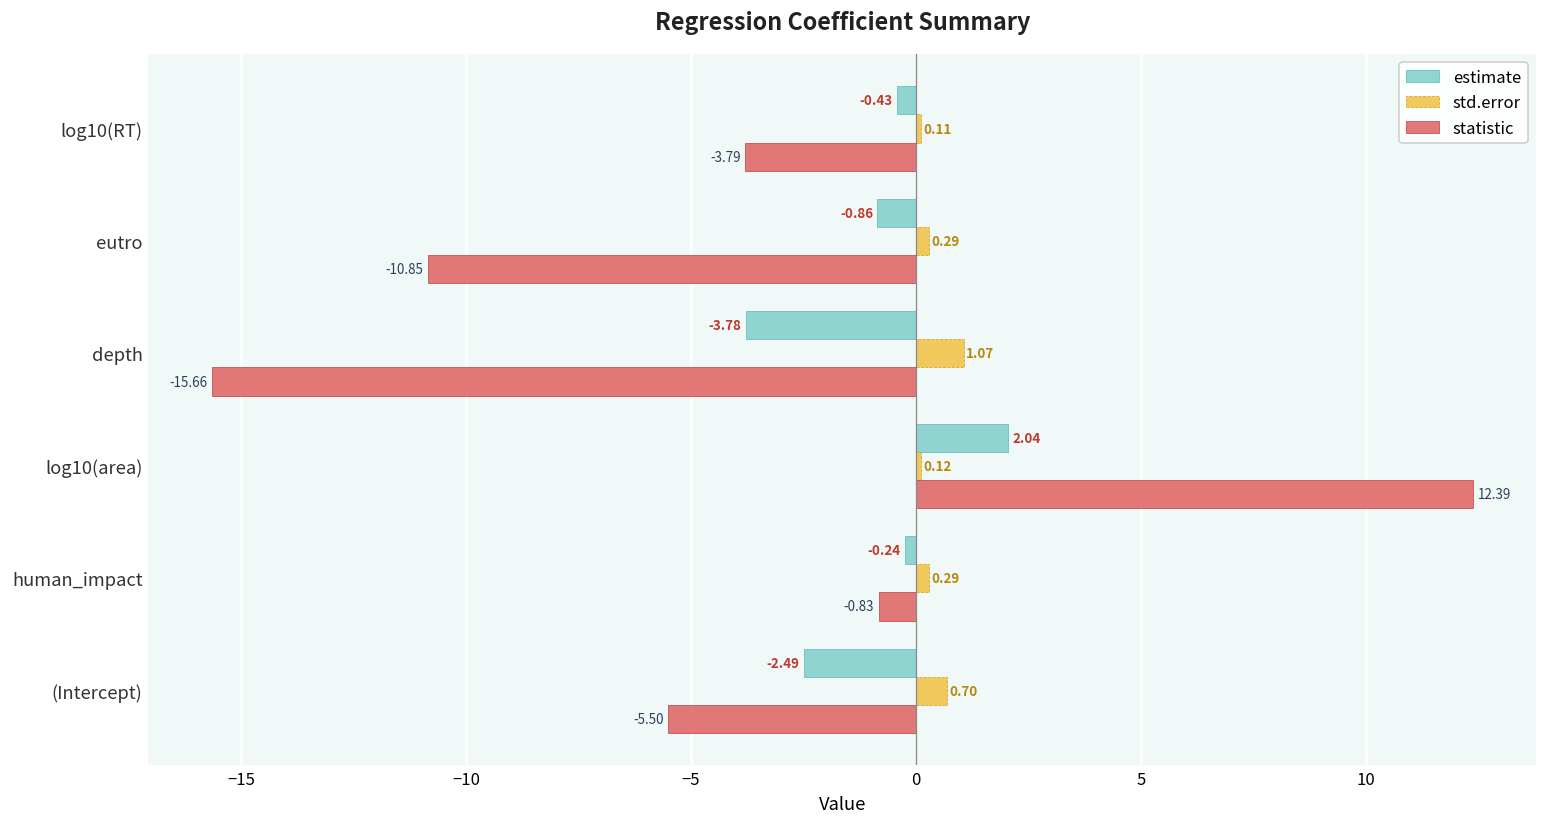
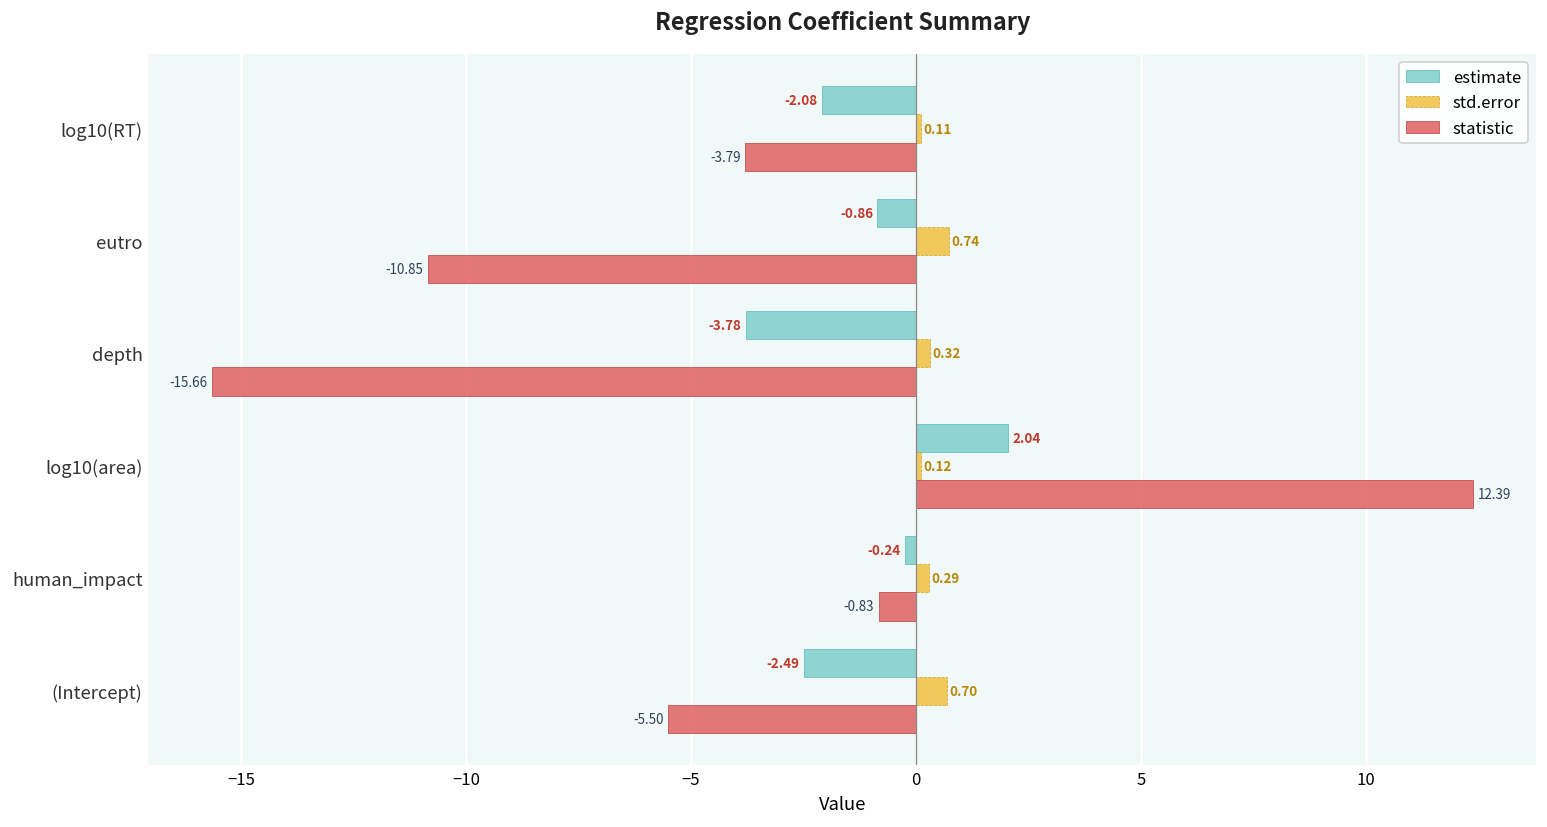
estimate, log10(RT): -0.43 -> -2.08
std.error, eutro: 0.29 -> 0.74
std.error, depth: 1.07 -> 0.32
